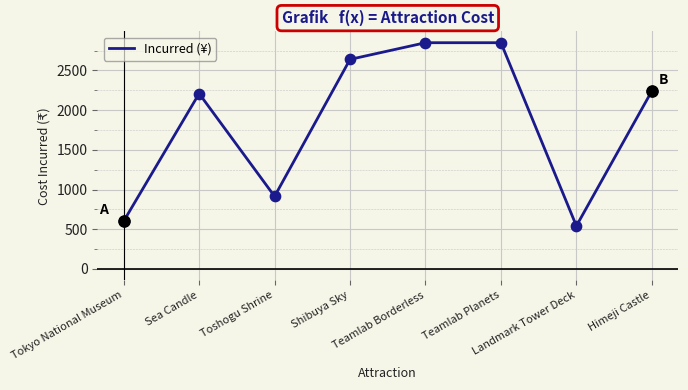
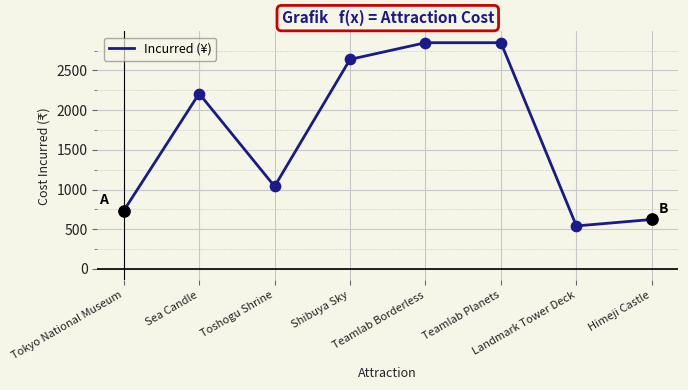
Incurred (¥), Tokyo National Museum: 600 -> 700
Incurred (¥), Toshogu Shrine: 900 -> 1000
Incurred (¥), Himeji Castle: 2200 -> 600
